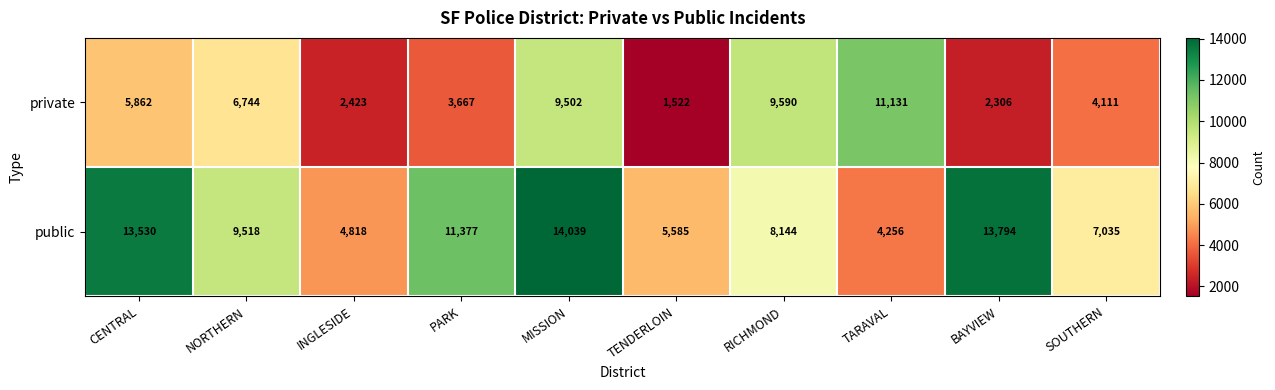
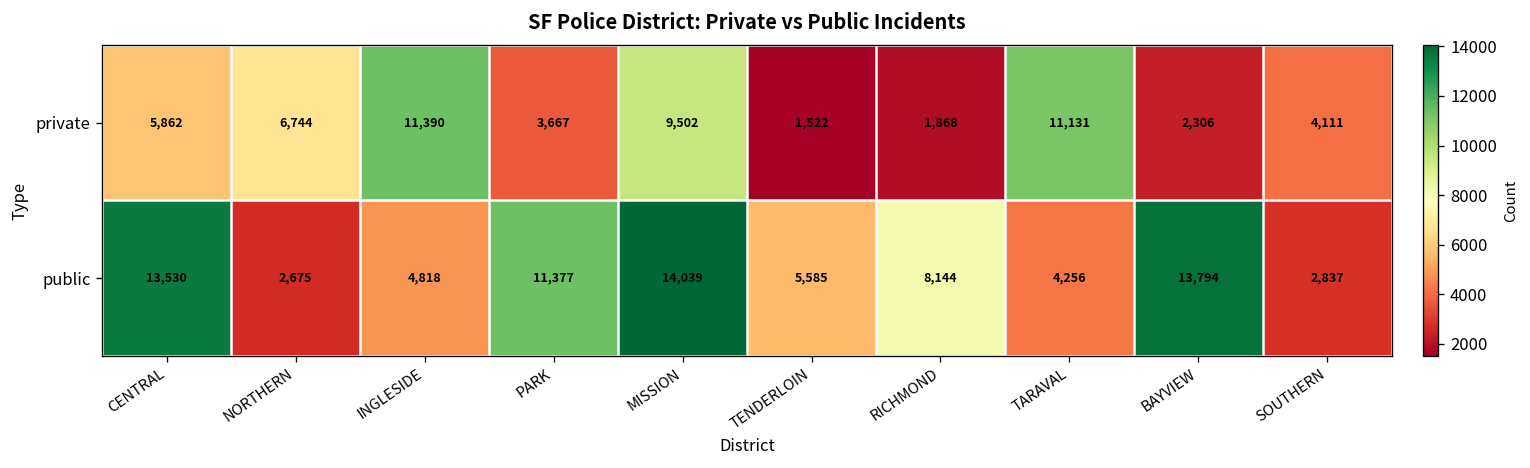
private, INGLESIDE: 2,423 -> 11,390
private, RICHMOND: 9,590 -> 1,868
public, NORTHERN: 9,518 -> 2,675
public, SOUTHERN: 7,035 -> 2,837
